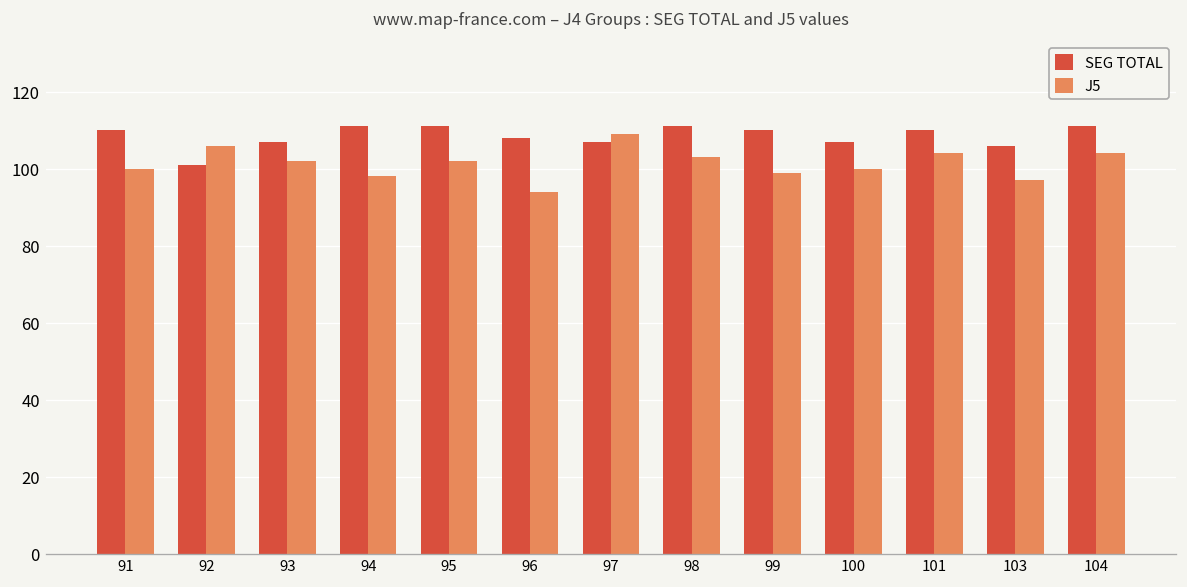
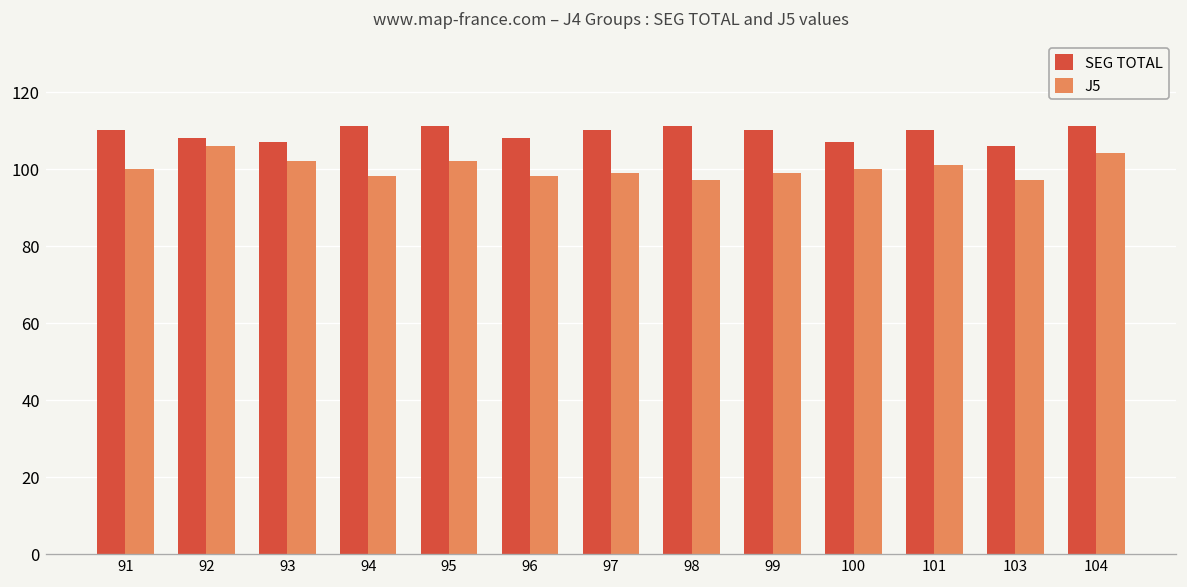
SEG TOTAL, 92: 101 -> 108
J5, 96: 94 -> 98
SEG TOTAL, 97: 107 -> 110
J5, 97: 109 -> 99
J5, 98: 103 -> 97
J5, 101: 104 -> 101
